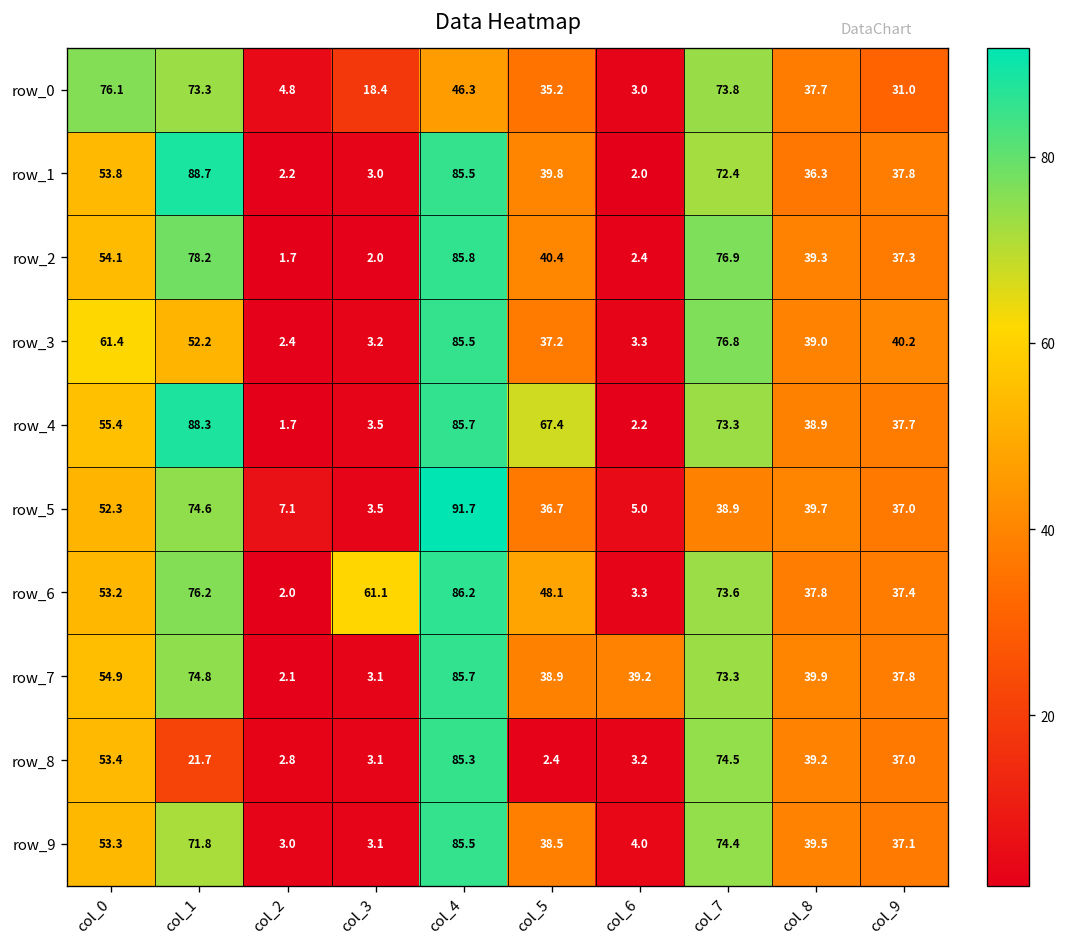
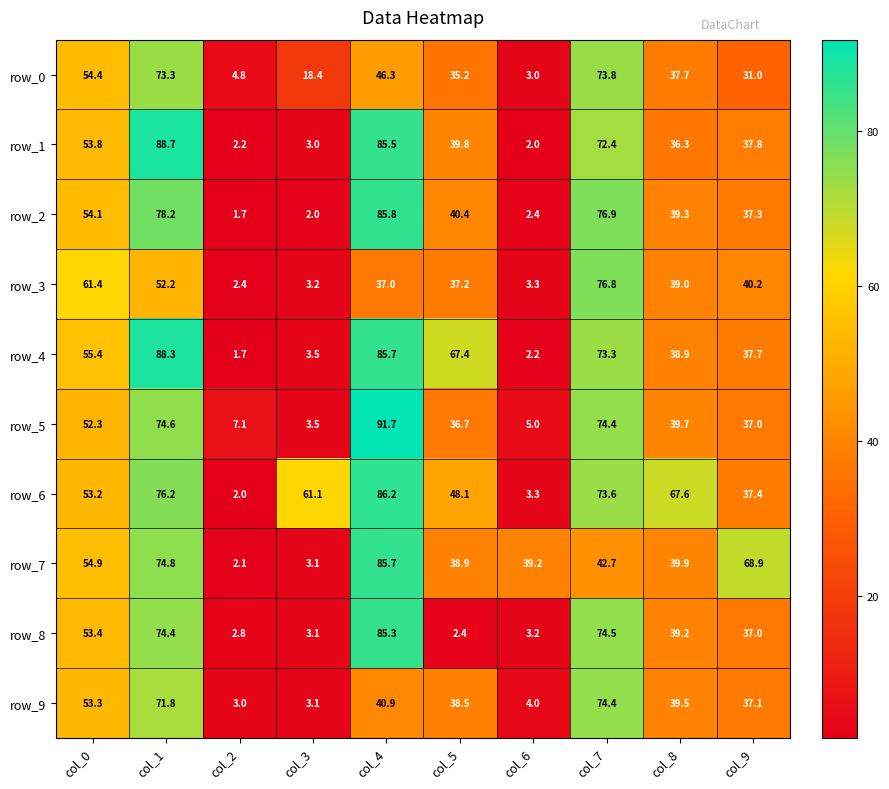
row_0, col_0: 76.1 -> 54.4
row_3, col_4: 85.5 -> 37.0
row_5, col_7: 38.9 -> 74.4
row_6, col_8: 37.8 -> 67.6
row_7, col_7: 73.3 -> 42.7
row_7, col_9: 37.8 -> 68.9
row_8, col_1: 21.7 -> 74.4
row_9, col_4: 85.5 -> 40.9
